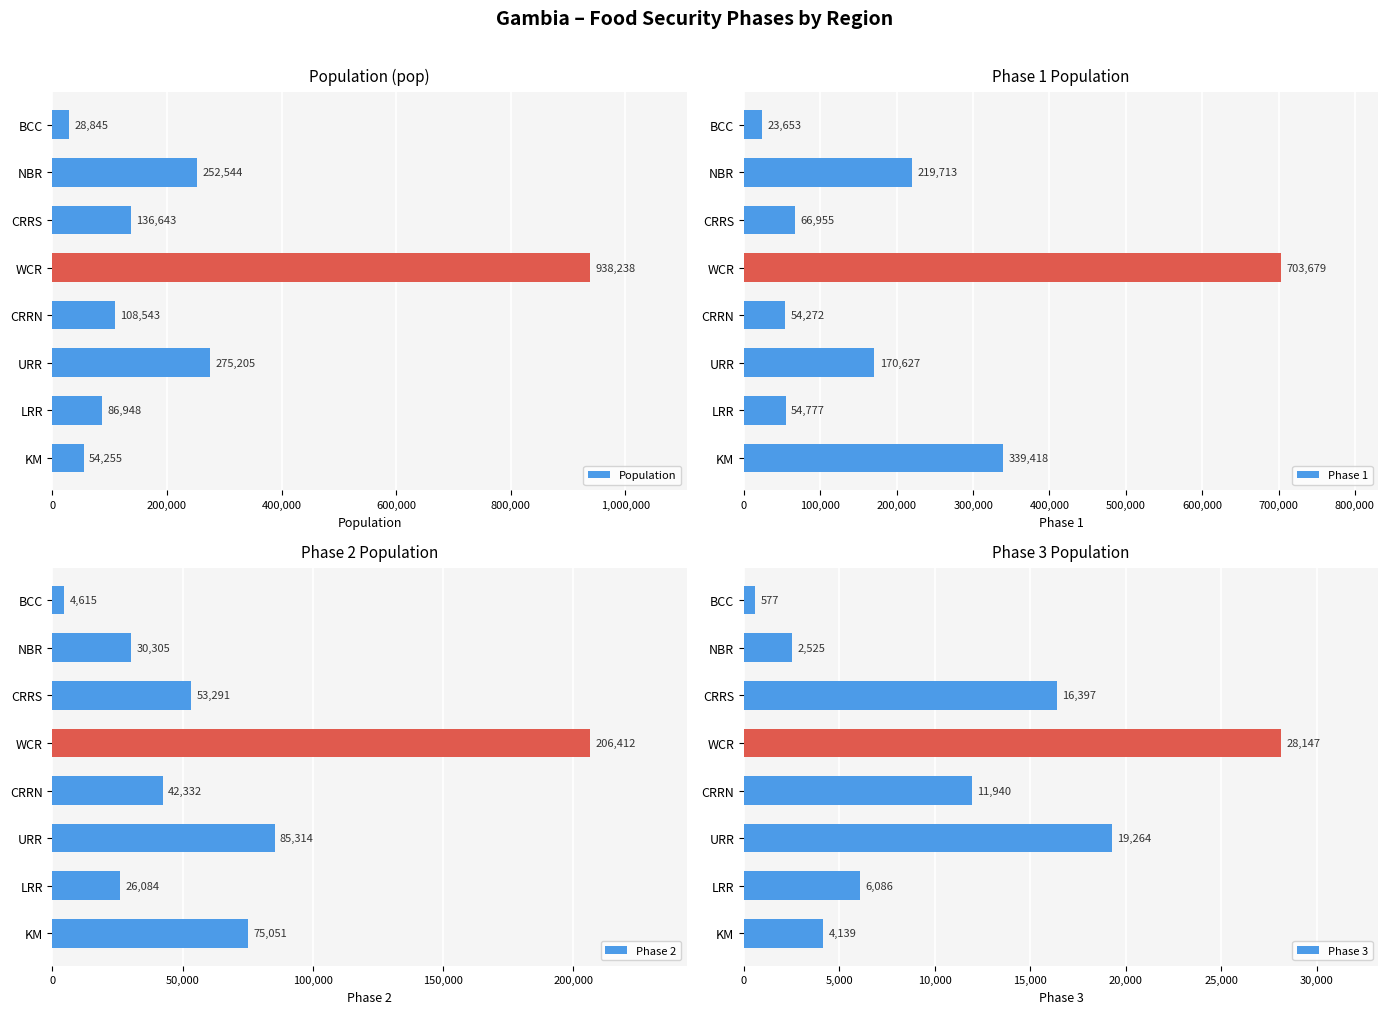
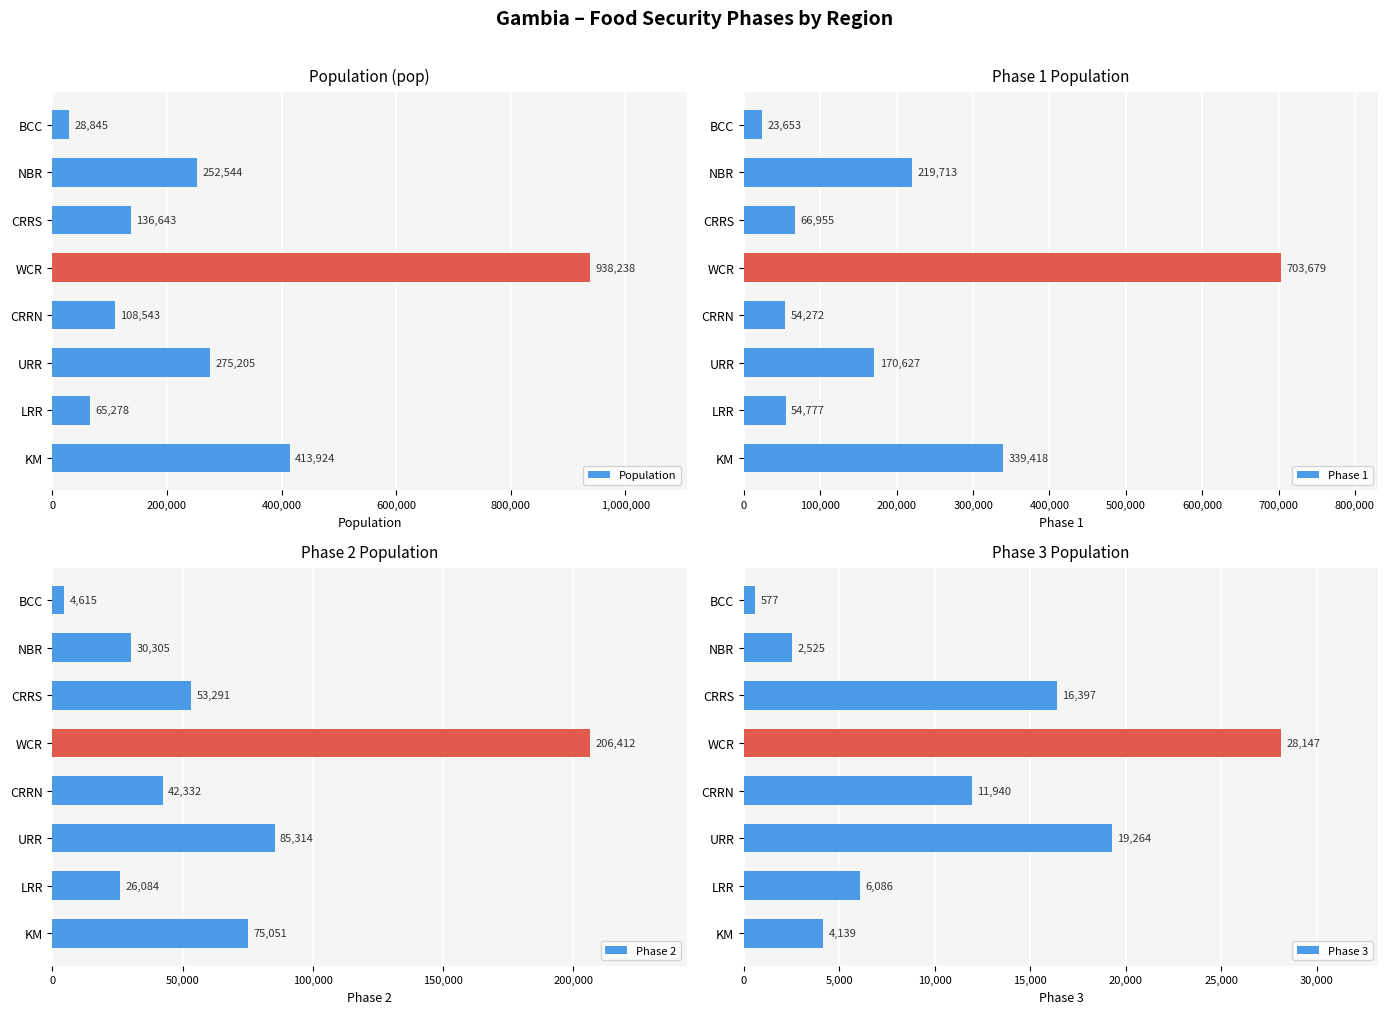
Population (pop), LRR: 86,948 -> 65,278
Population (pop), KM: 54,255 -> 413,924
